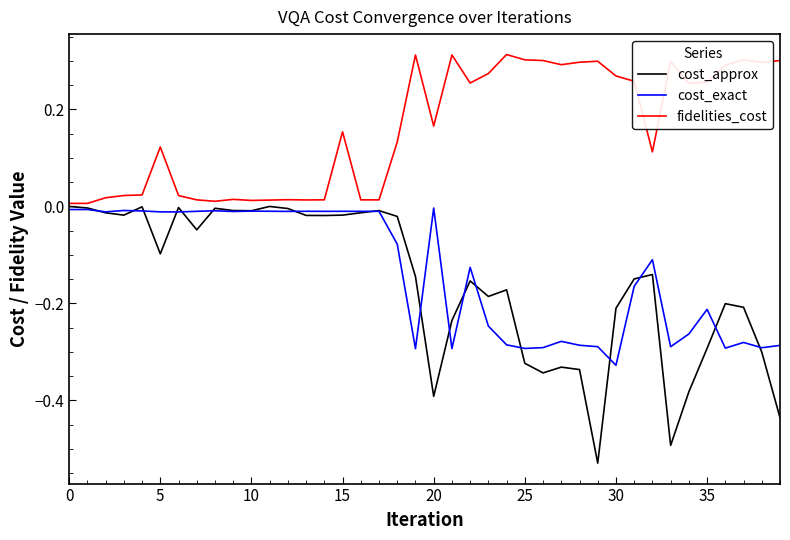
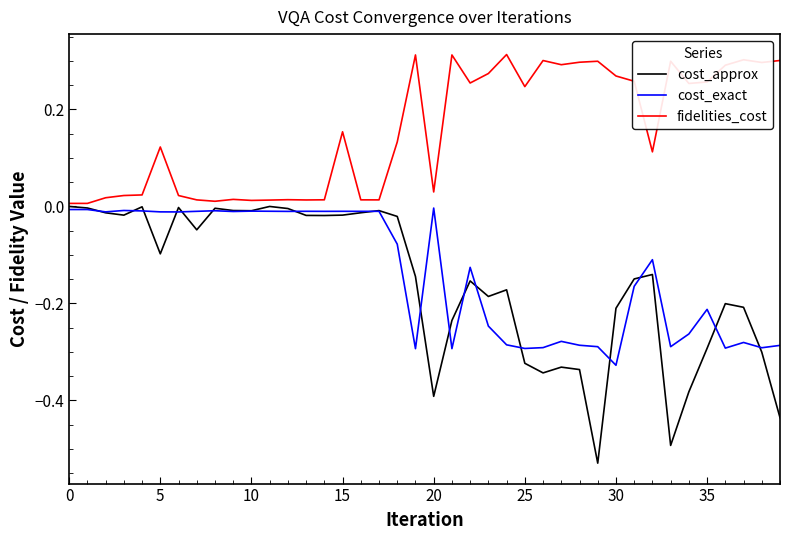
fidelities_cost, 20: 0.17 -> 0.03
fidelities_cost, 25: 0.30 -> 0.25
